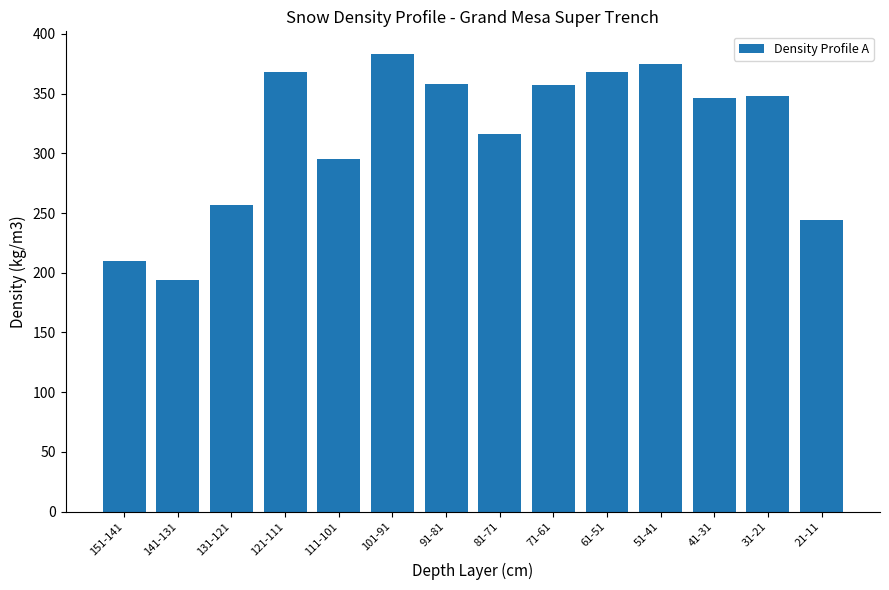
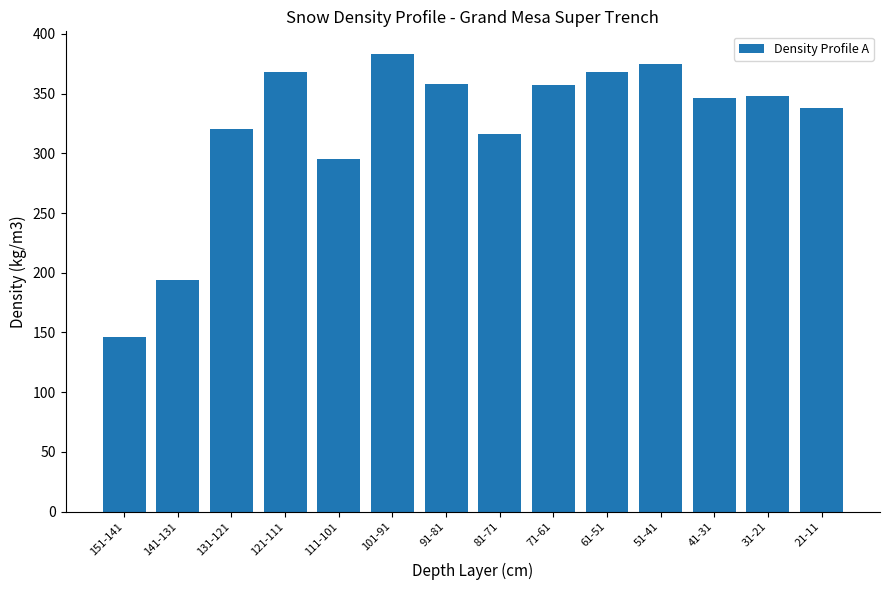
151-141: 210 -> 146
131-121: 257 -> 320
21-11: 244 -> 338
